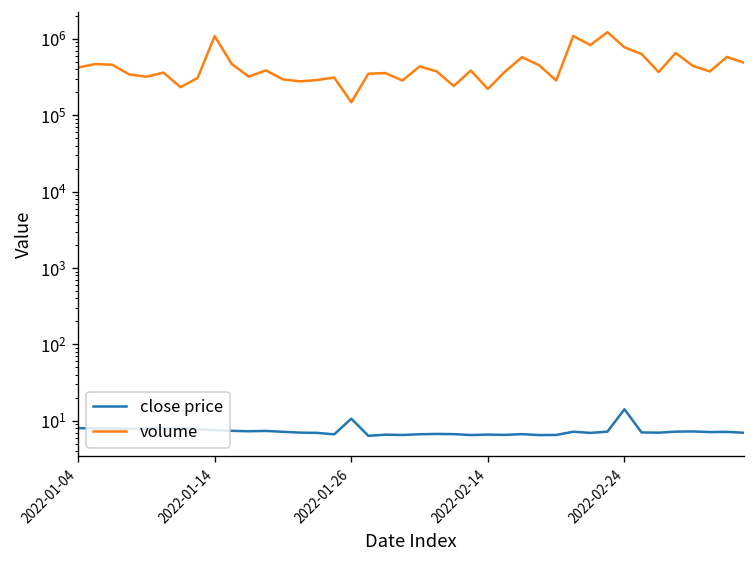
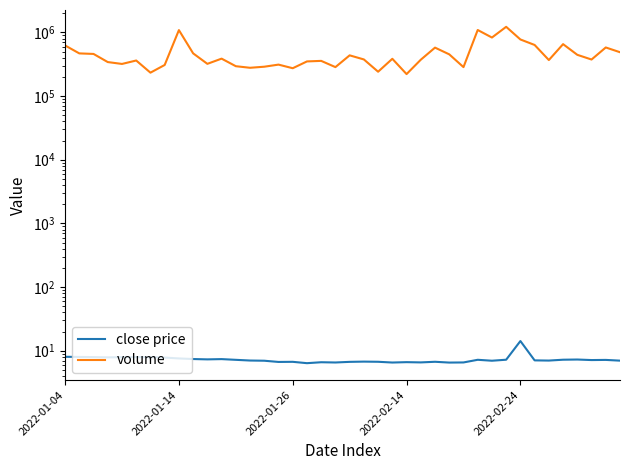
volume, 2022-01-04: 400000 -> 600000
close price, 2022-01-26: 11 -> 7
volume, 2022-01-26: 150000 -> 270000
